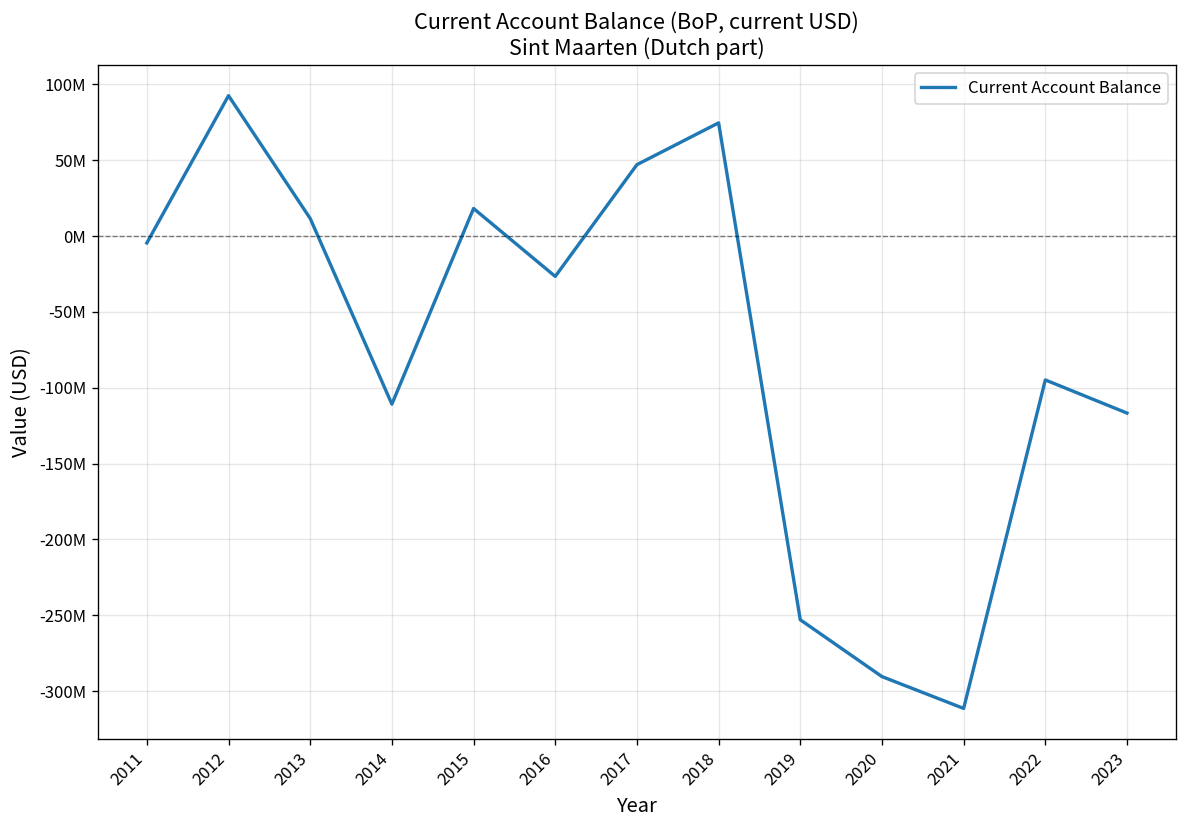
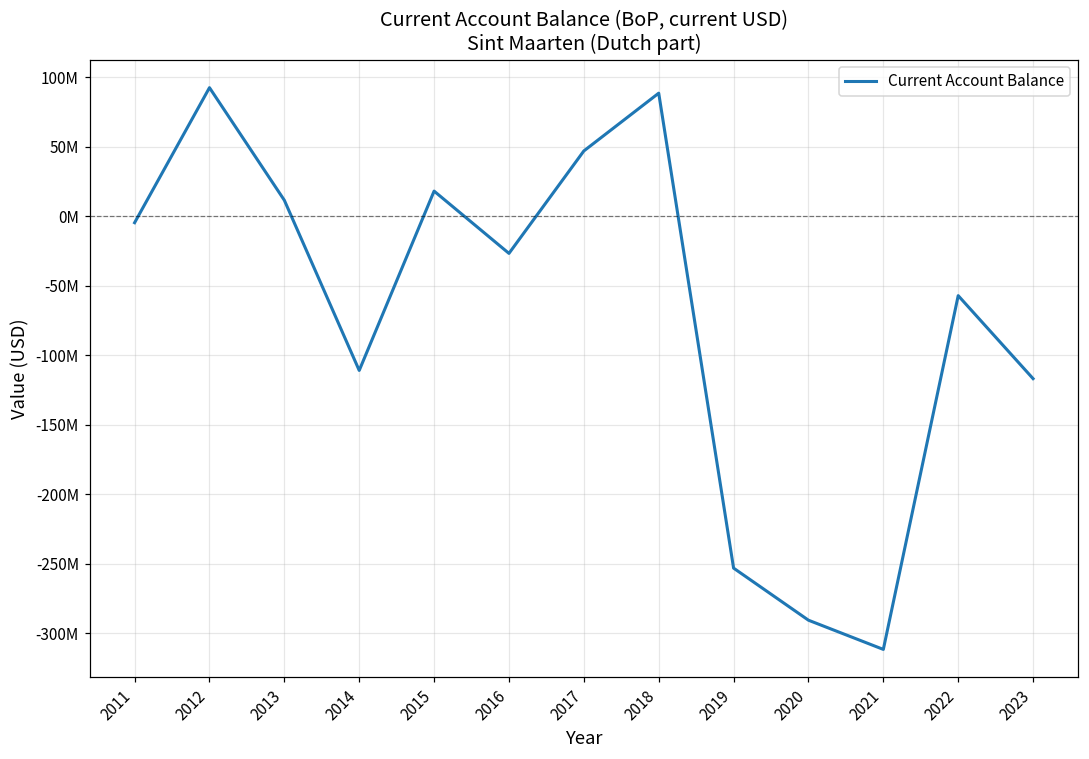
2018: 75000000 -> 89000000
2022: -95000000 -> -57000000
